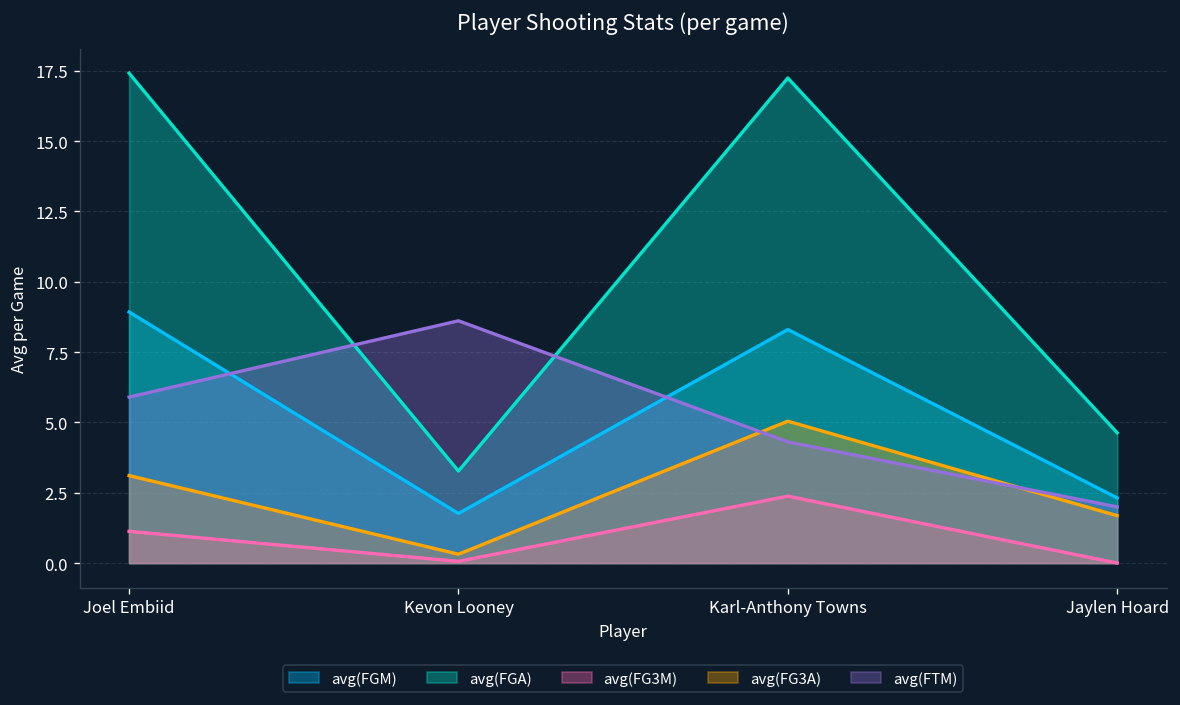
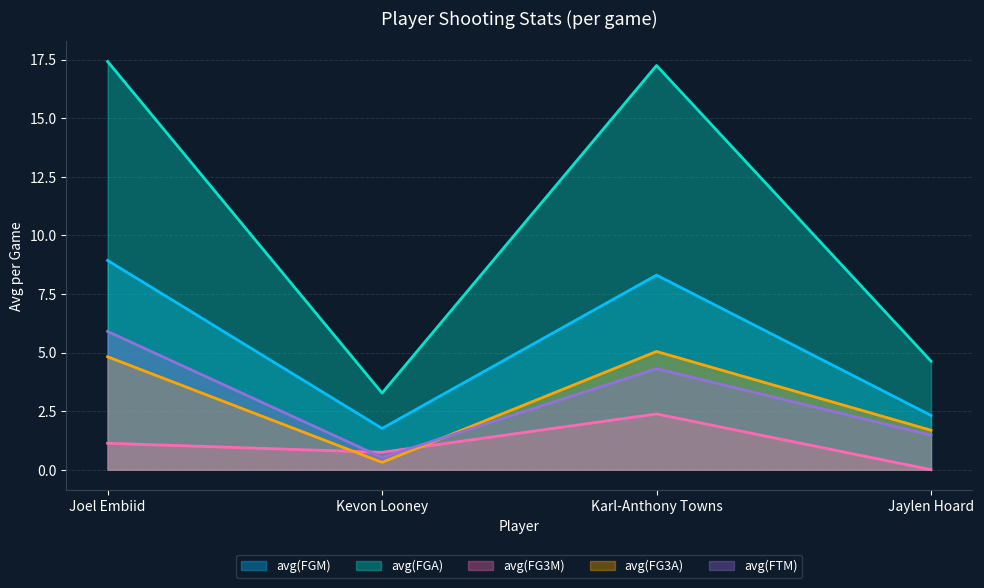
avg(FG3A), Joel Embiid: 3.1 -> 4.8
avg(FG3M), Kevon Looney: 0.1 -> 0.7
avg(FTM), Kevon Looney: 8.6 -> 0.5
avg(FTM), Jaylen Hoard: 2.0 -> 1.5
